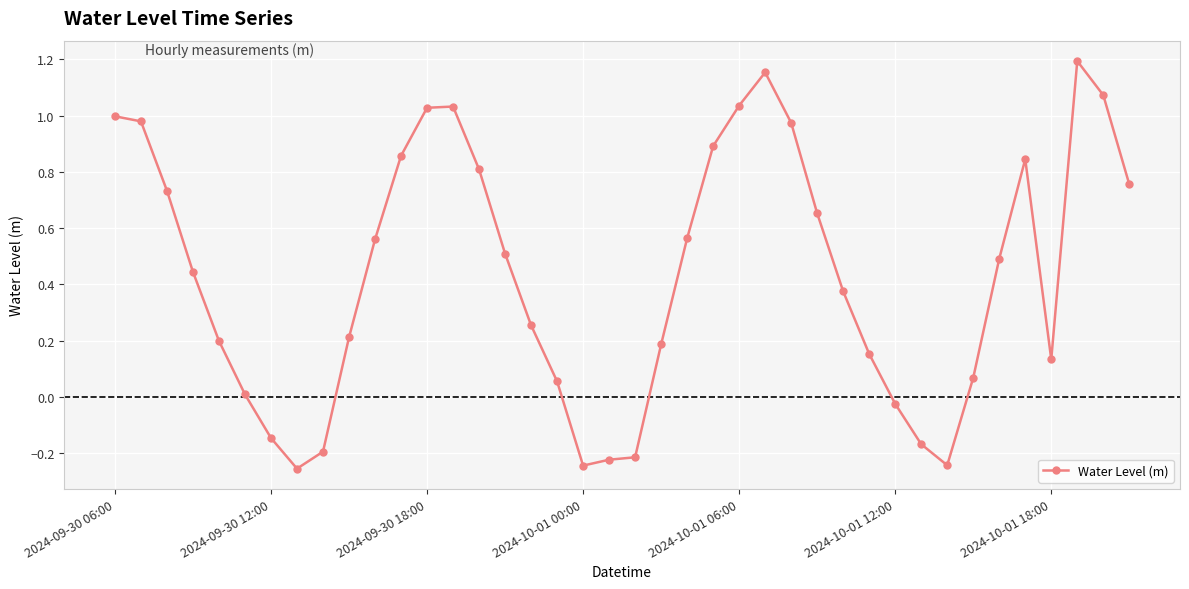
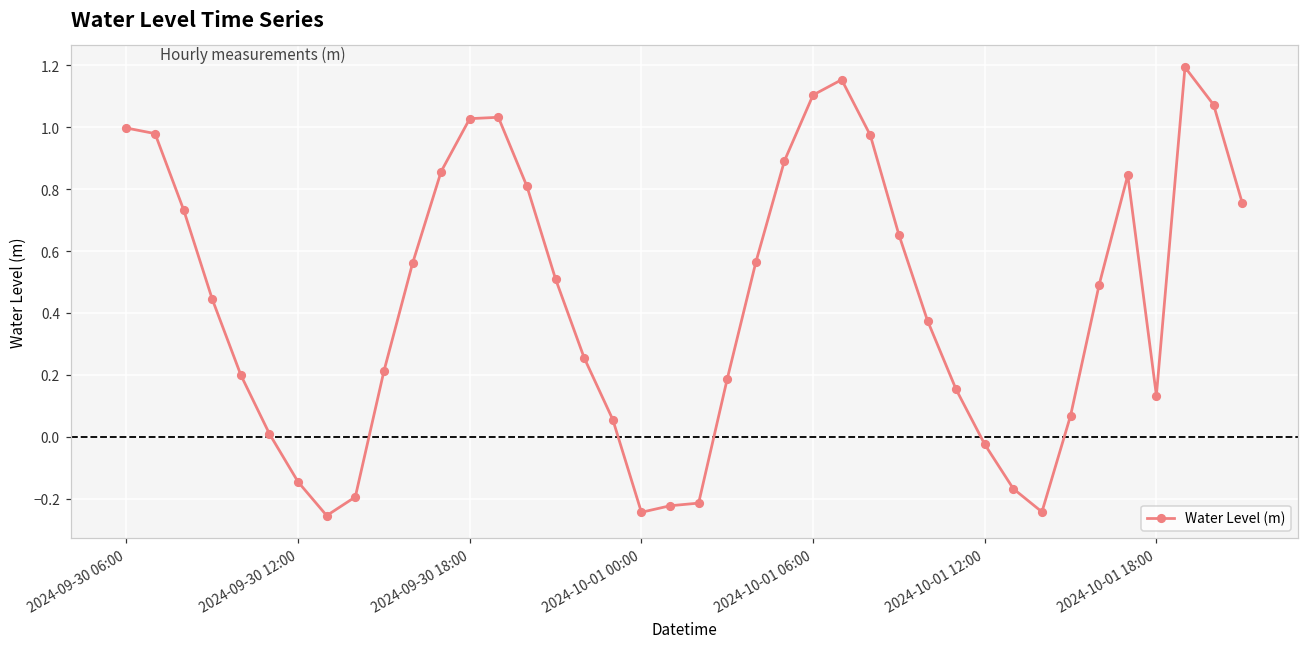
2024-10-01 06:00: 1.04 -> 1.10
